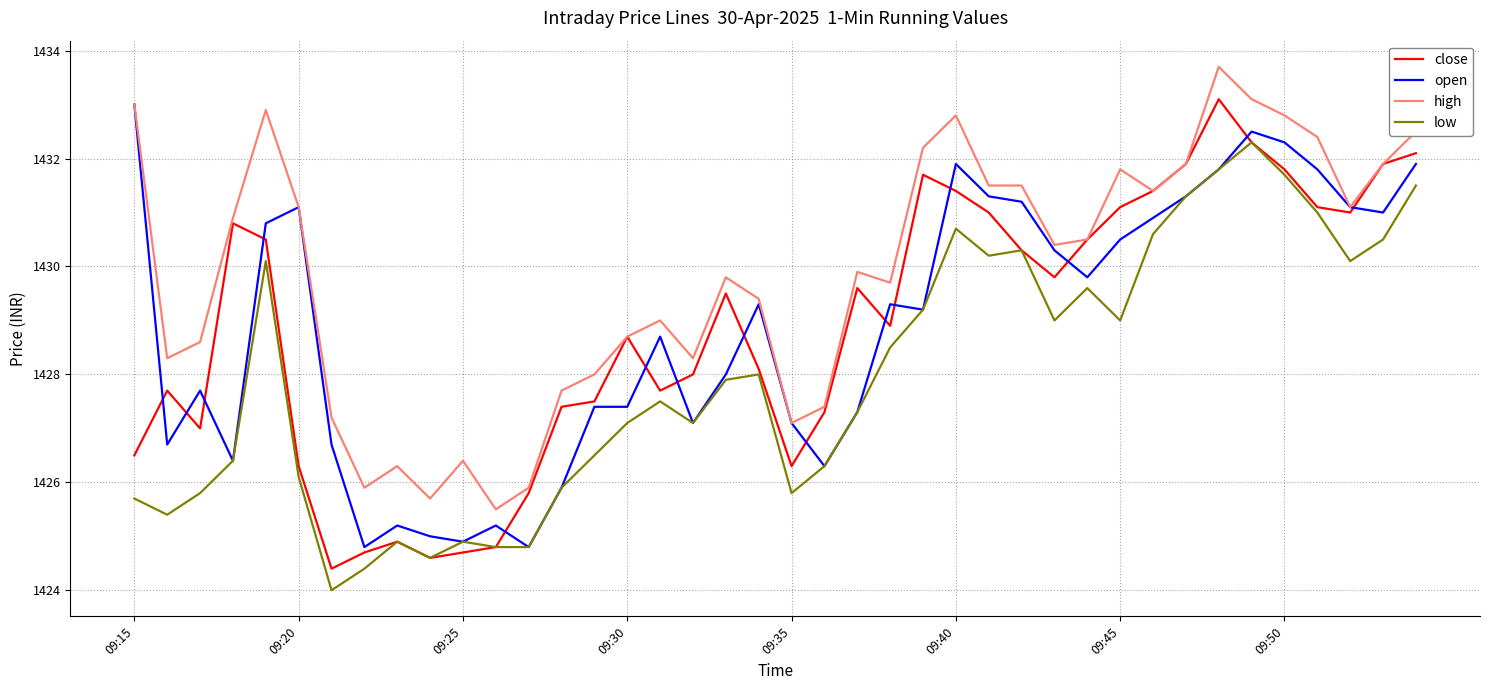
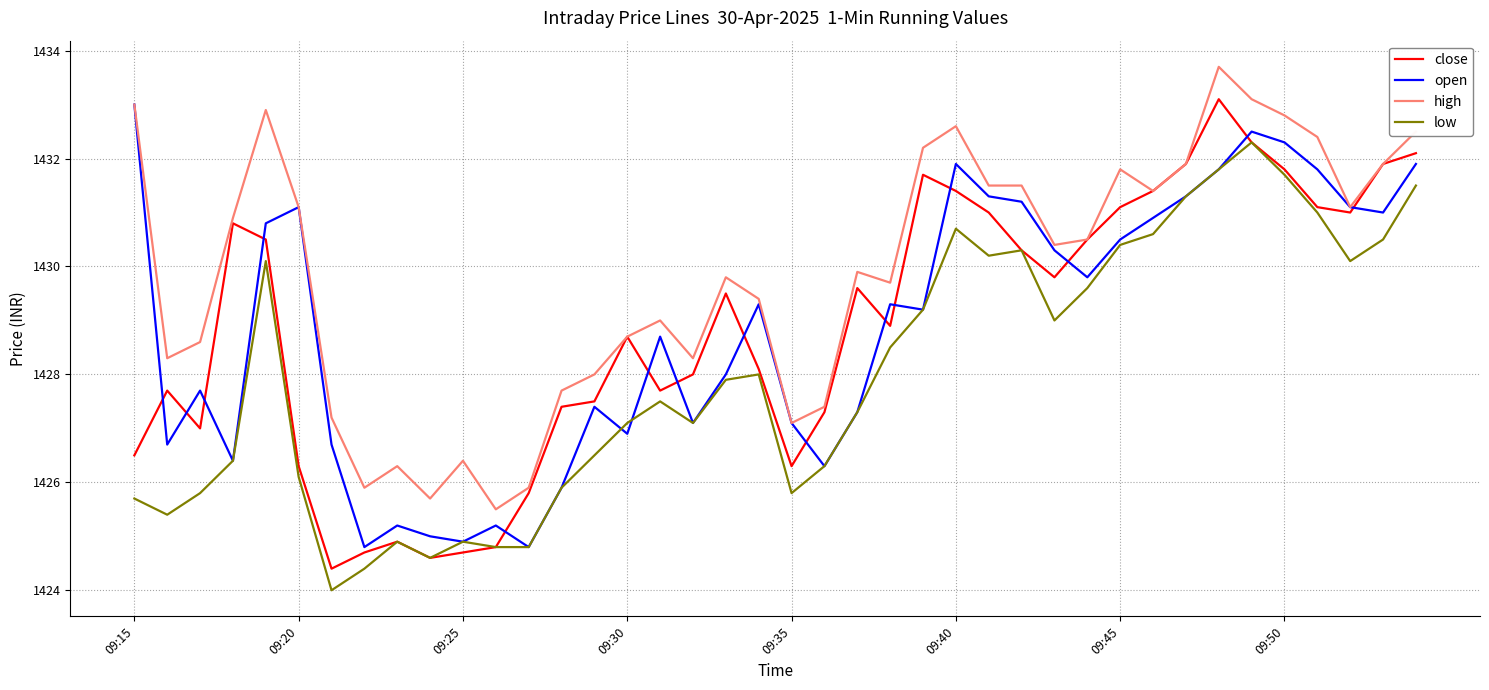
open, 09:30: 1427.4 -> 1426.9
high, 09:40: 1432.8 -> 1432.6
low, 09:45: 1429.0 -> 1430.4
